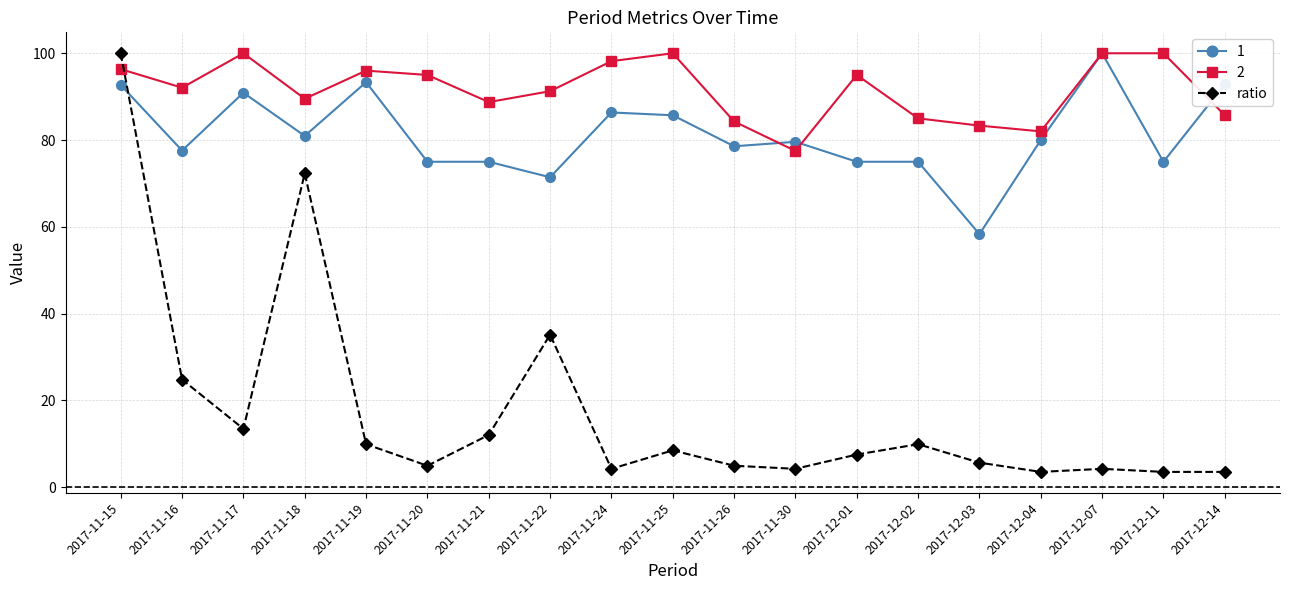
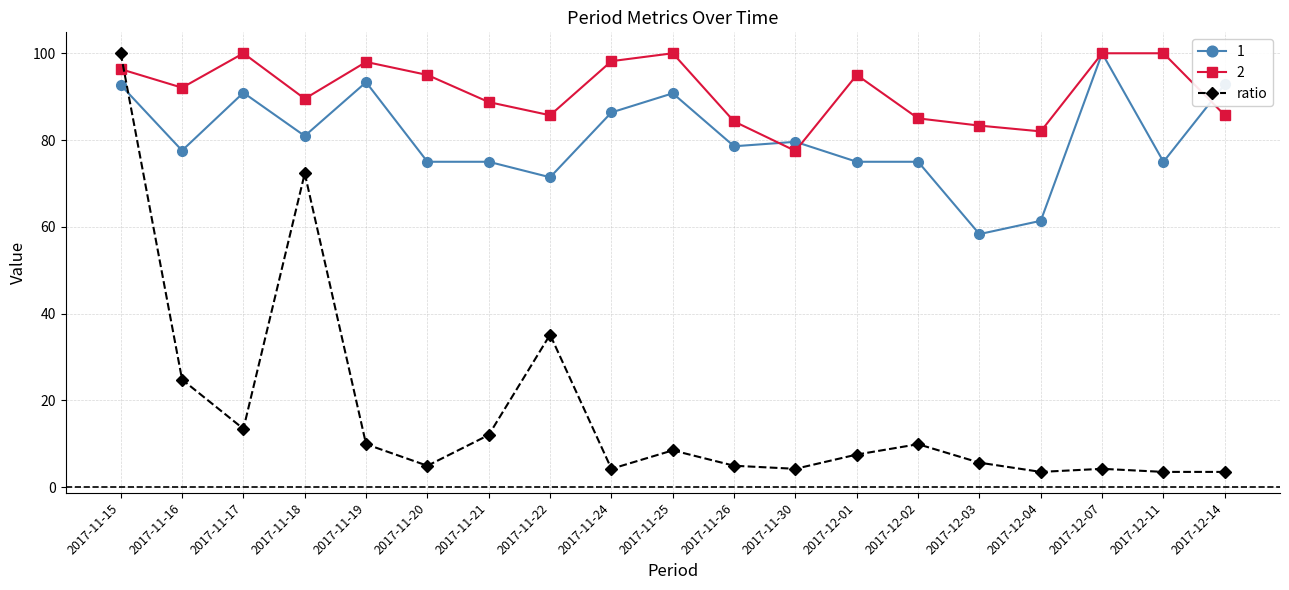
2, 2017-11-19: 96 -> 98
2, 2017-11-22: 91 -> 86
1, 2017-11-25: 86 -> 91
1, 2017-12-04: 80 -> 61
